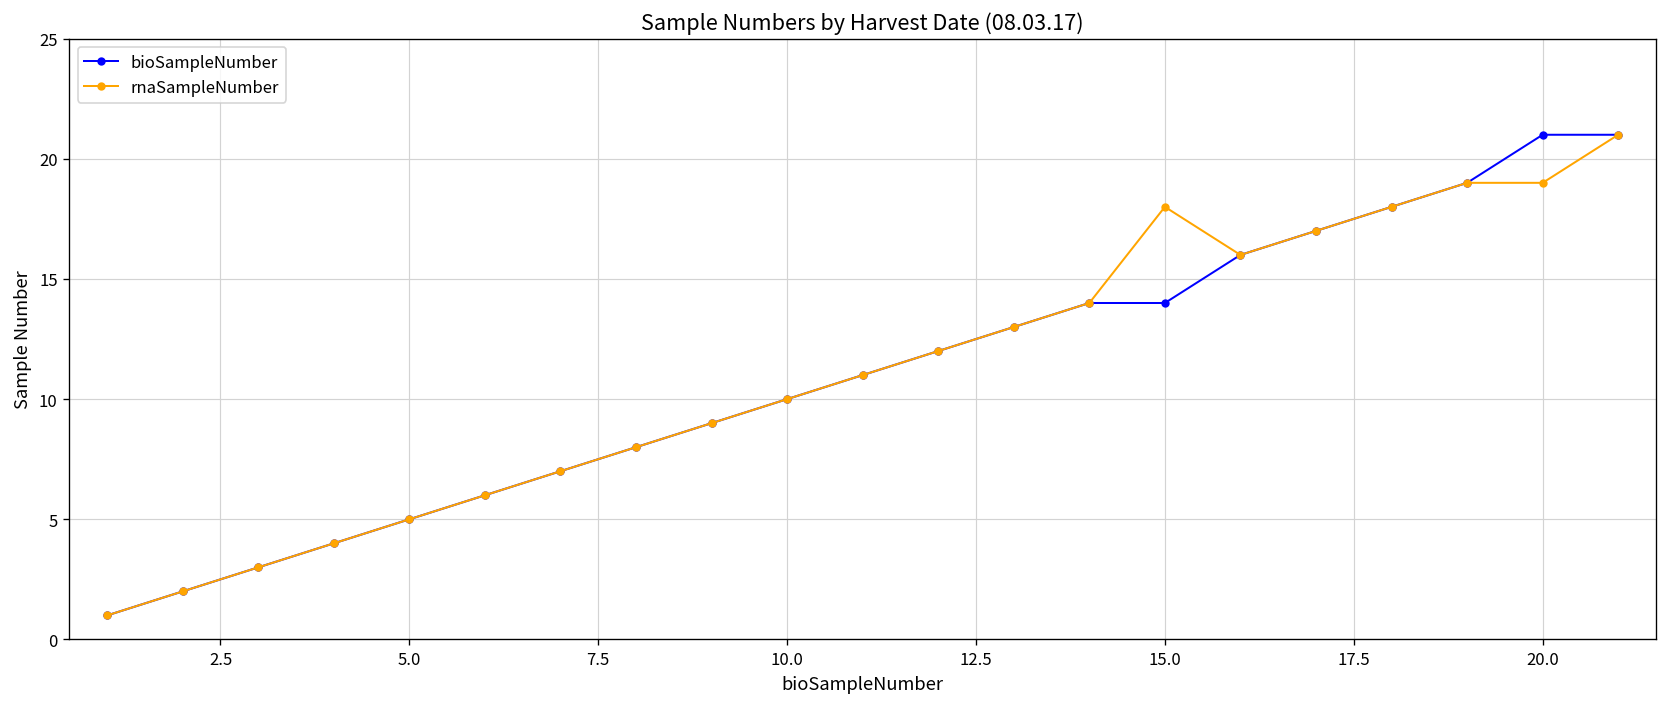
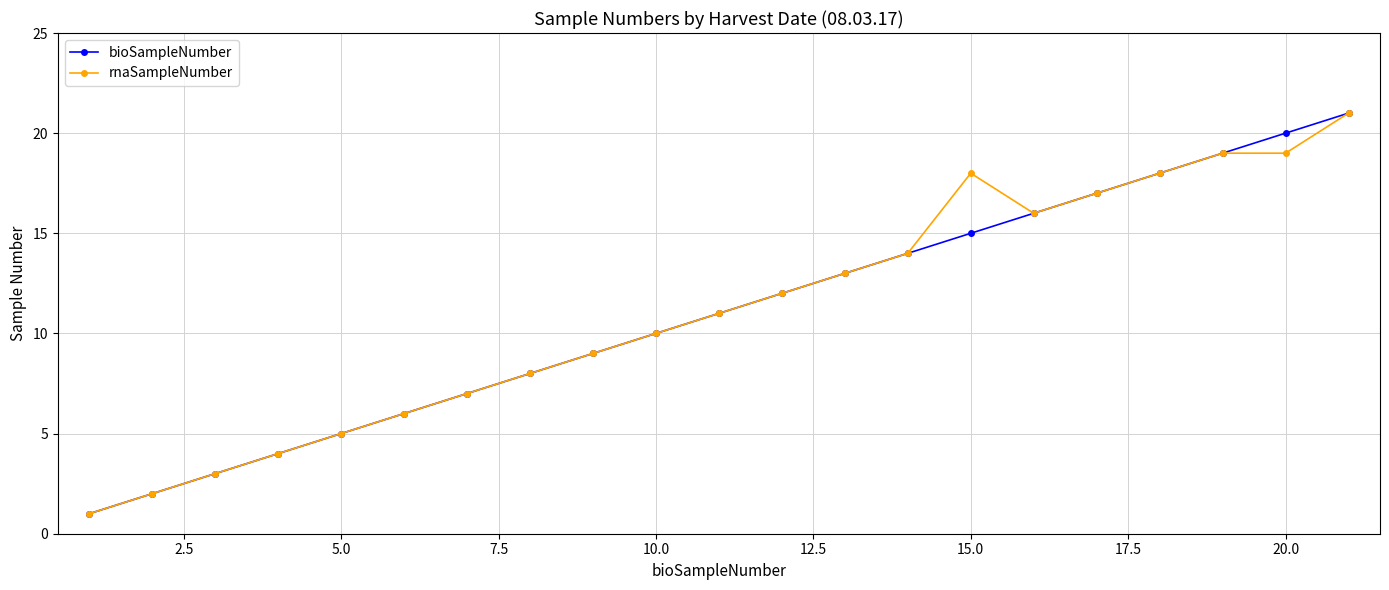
bioSampleNumber, 15.0: 14 -> 15
bioSampleNumber, 20.0: 21 -> 20
